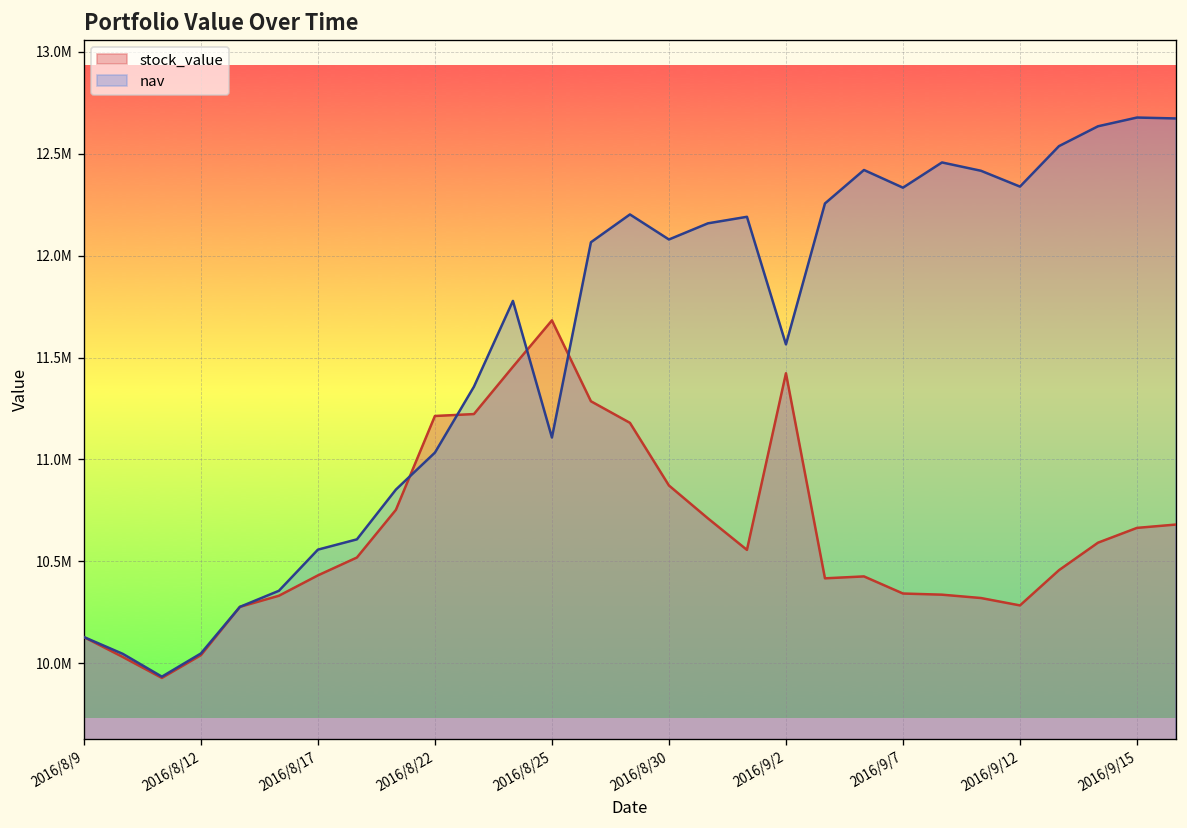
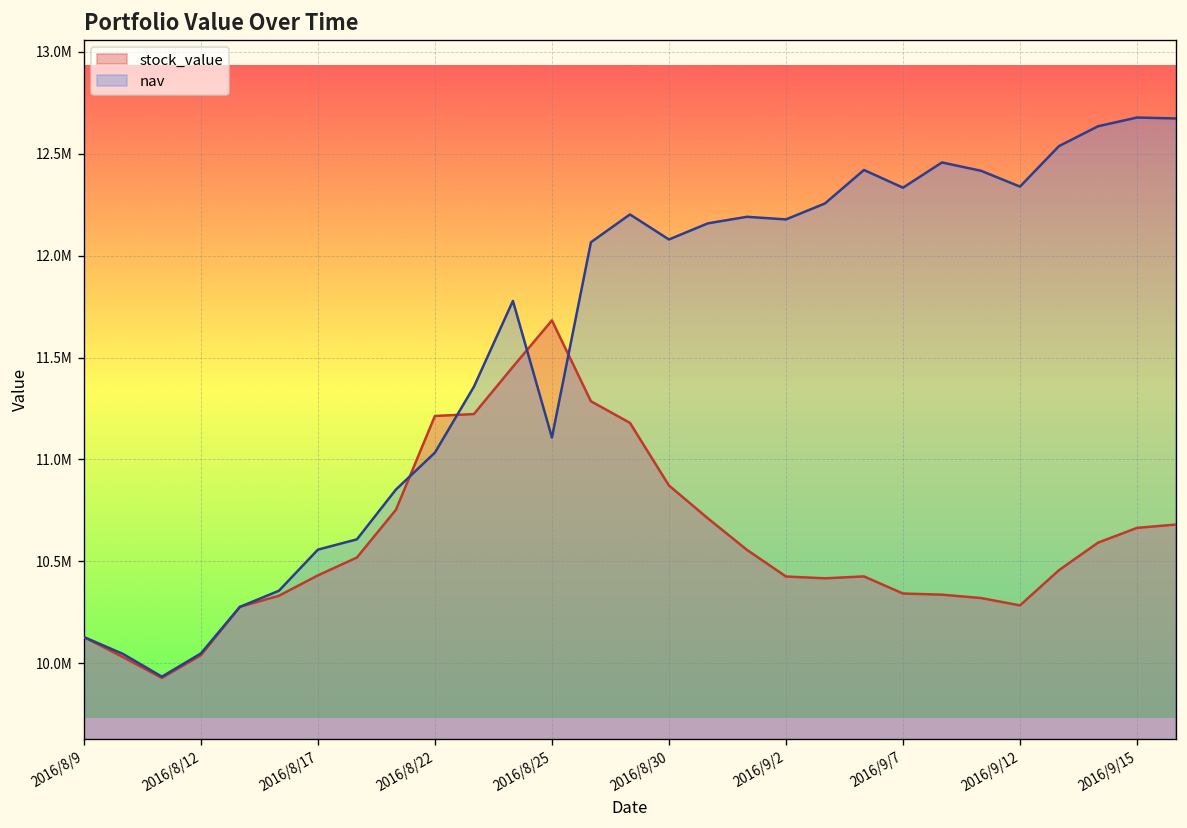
stock_value, 2016/9/2: 11420000 -> 10430000
nav, 2016/9/2: 11560000 -> 12180000
